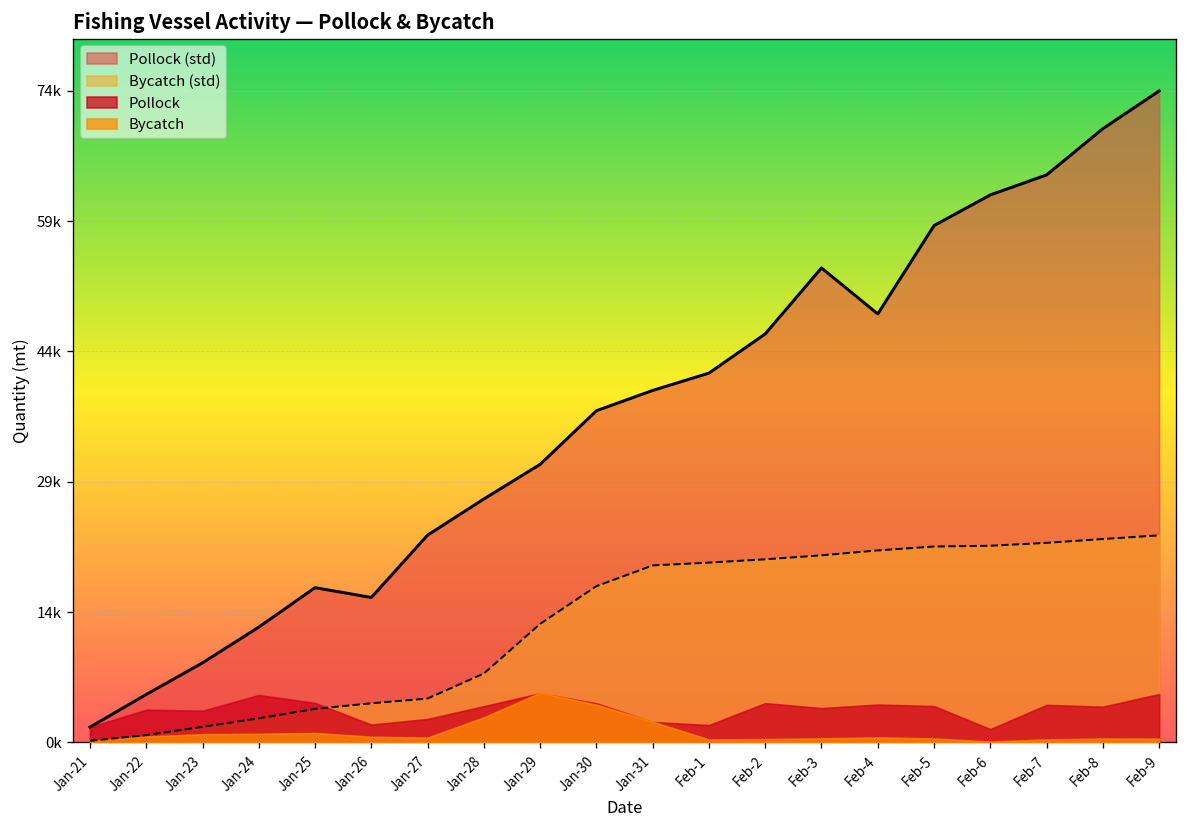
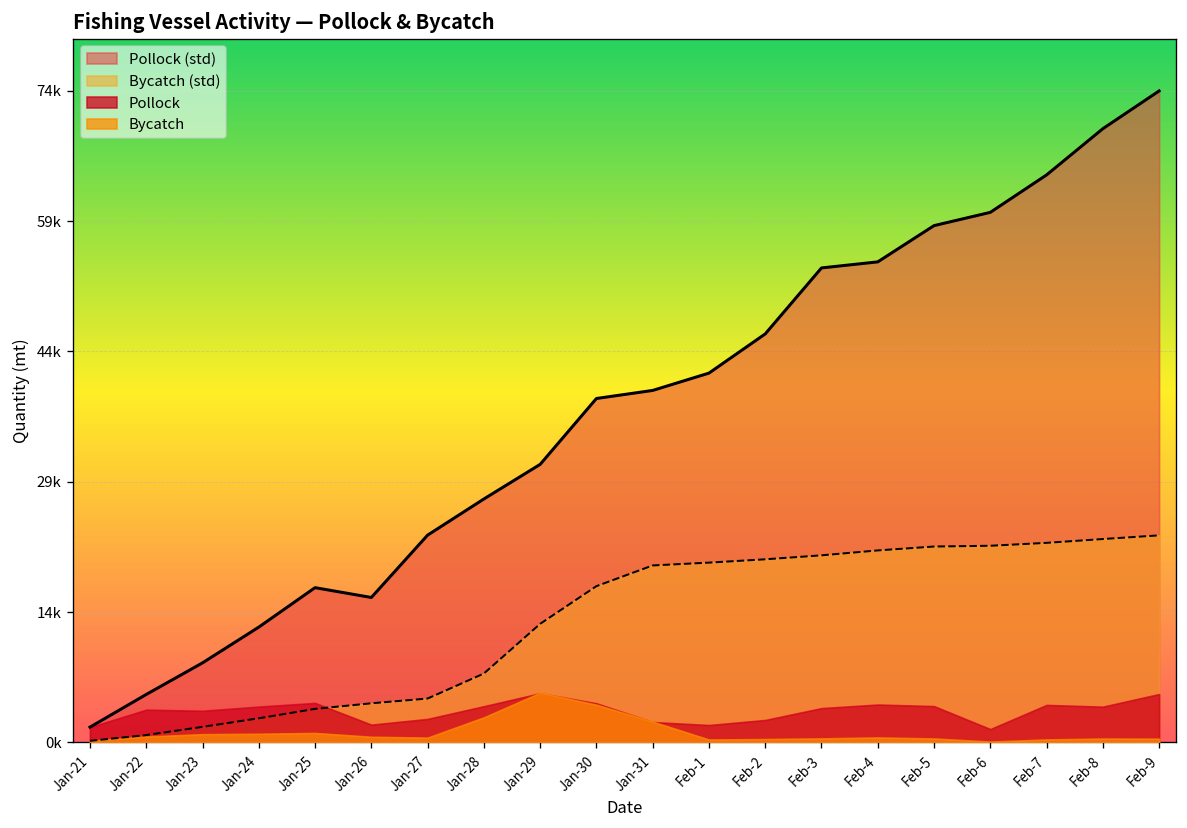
Pollock, Jan-24: 5000 -> 4000
Pollock (std), Jan-30: 38000 -> 39000
Pollock, Feb-2: 4000 -> 3000
Pollock (std), Feb-4: 49000 -> 55000
Pollock (std), Feb-6: 62000 -> 60000
